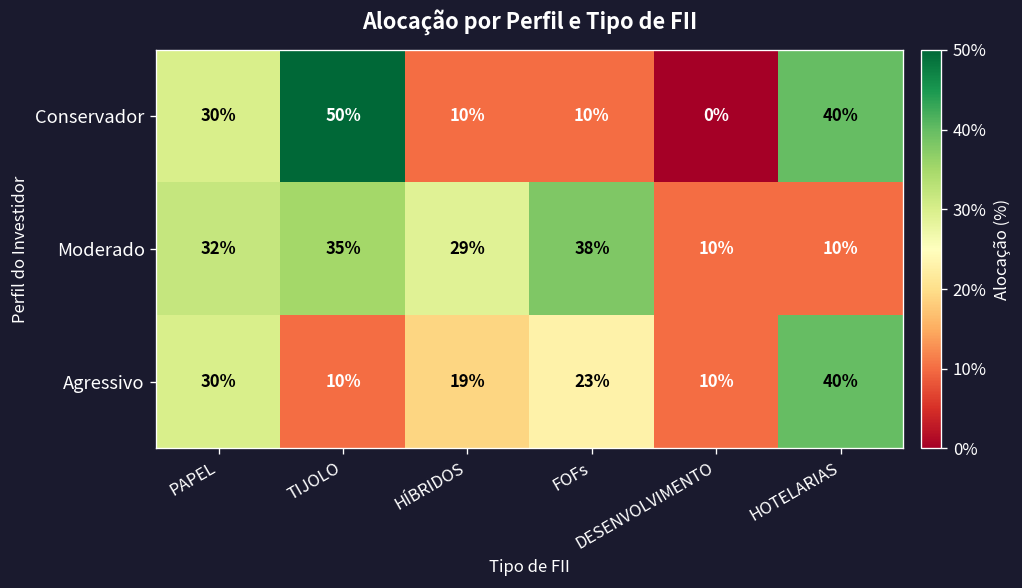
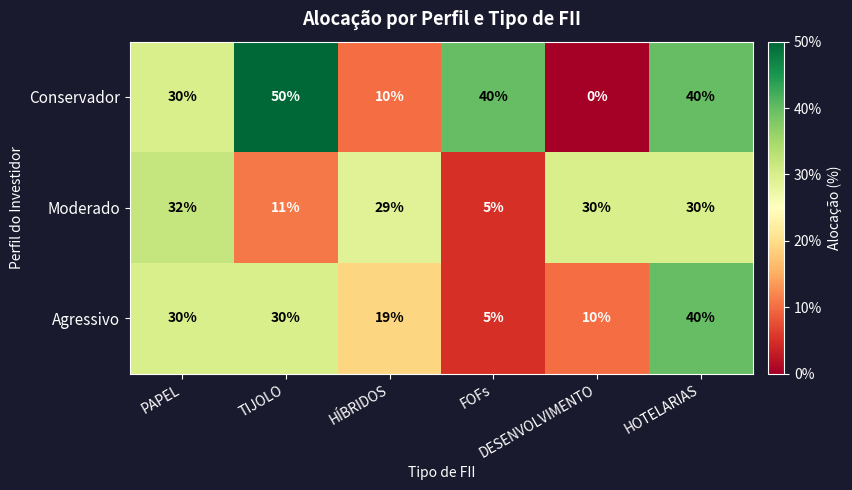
Conservador, FOFs: 10% -> 40%
Moderado, TIJOLO: 35% -> 11%
Moderado, FOFs: 38% -> 5%
Moderado, DESENVOLVIMENTO: 10% -> 30%
Moderado, HOTELARIAS: 10% -> 30%
Agressivo, TIJOLO: 10% -> 30%
Agressivo, FOFs: 23% -> 5%
